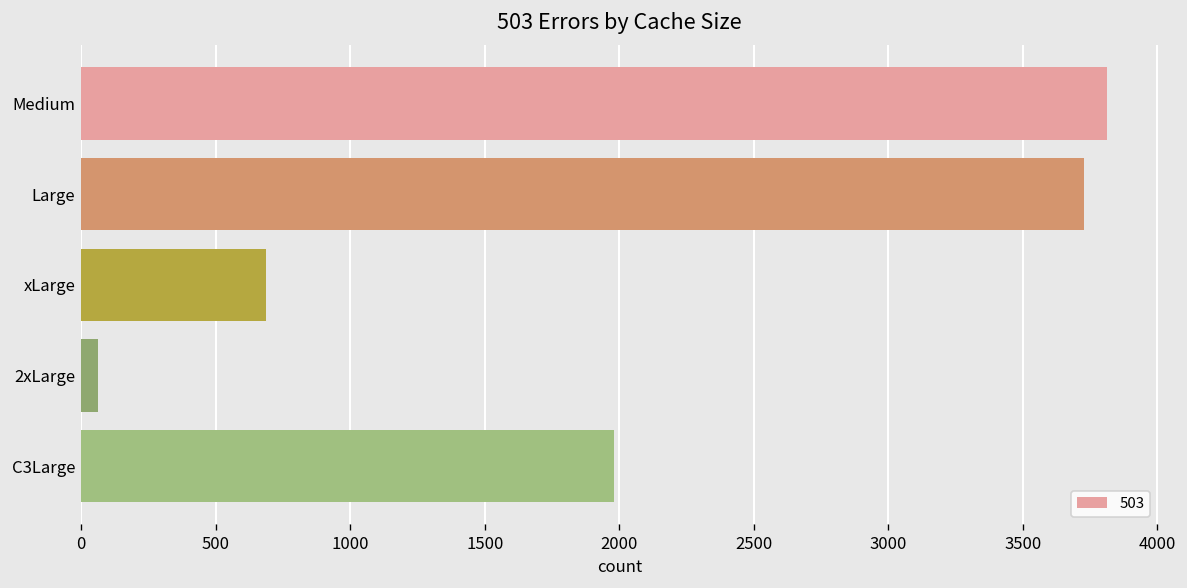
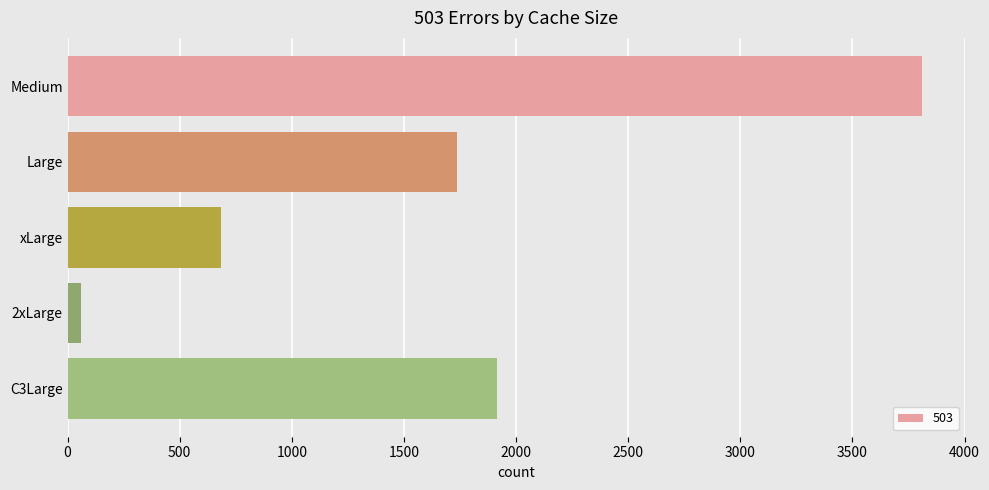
Large: 3730 -> 1740
C3Large: 1980 -> 1920
